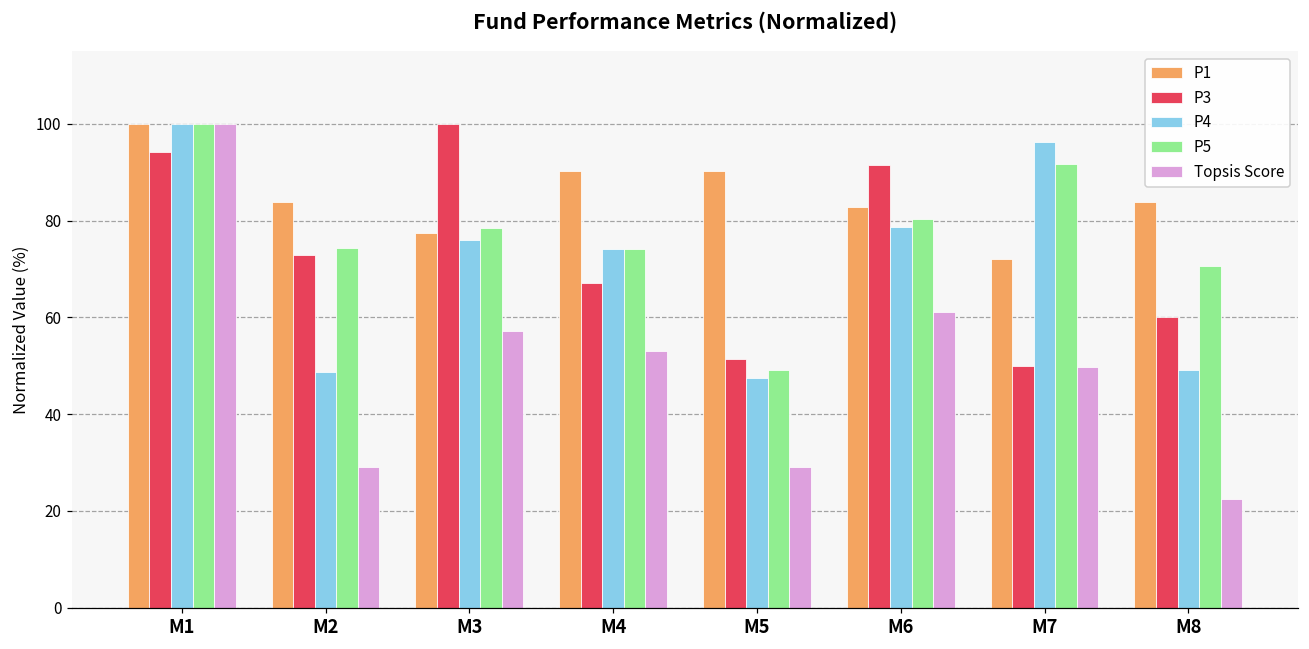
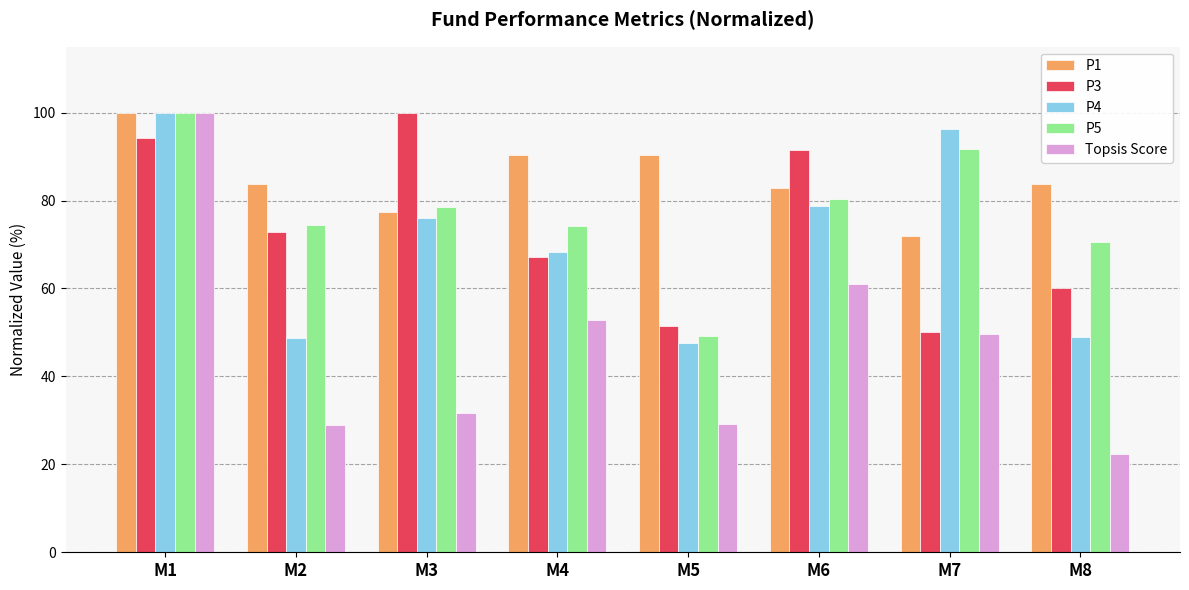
Topsis Score, M3: 57 -> 32
P4, M4: 74 -> 68
